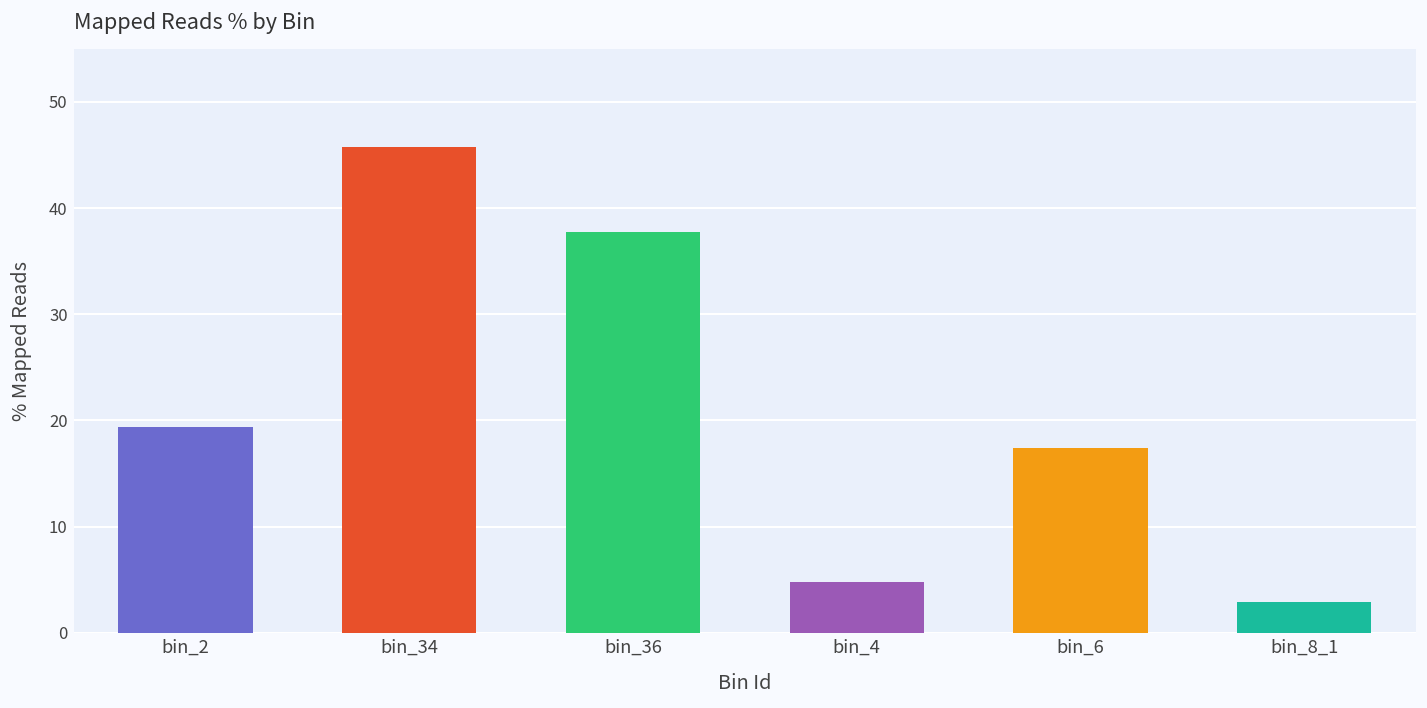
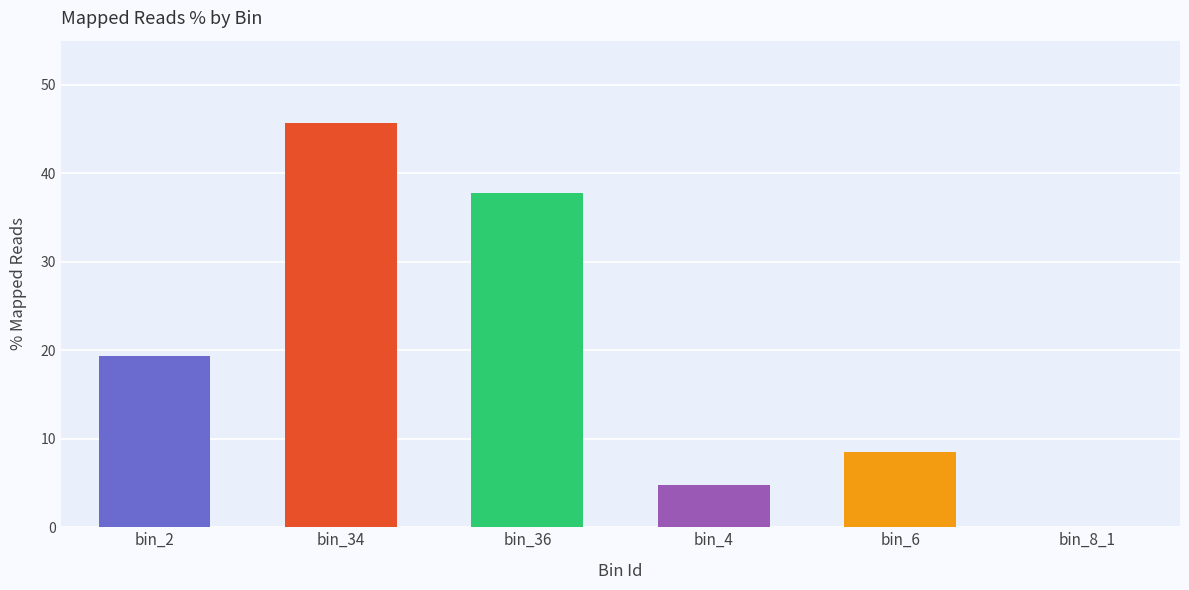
bin_6: 17 -> 8
bin_8_1: 3 -> 0
